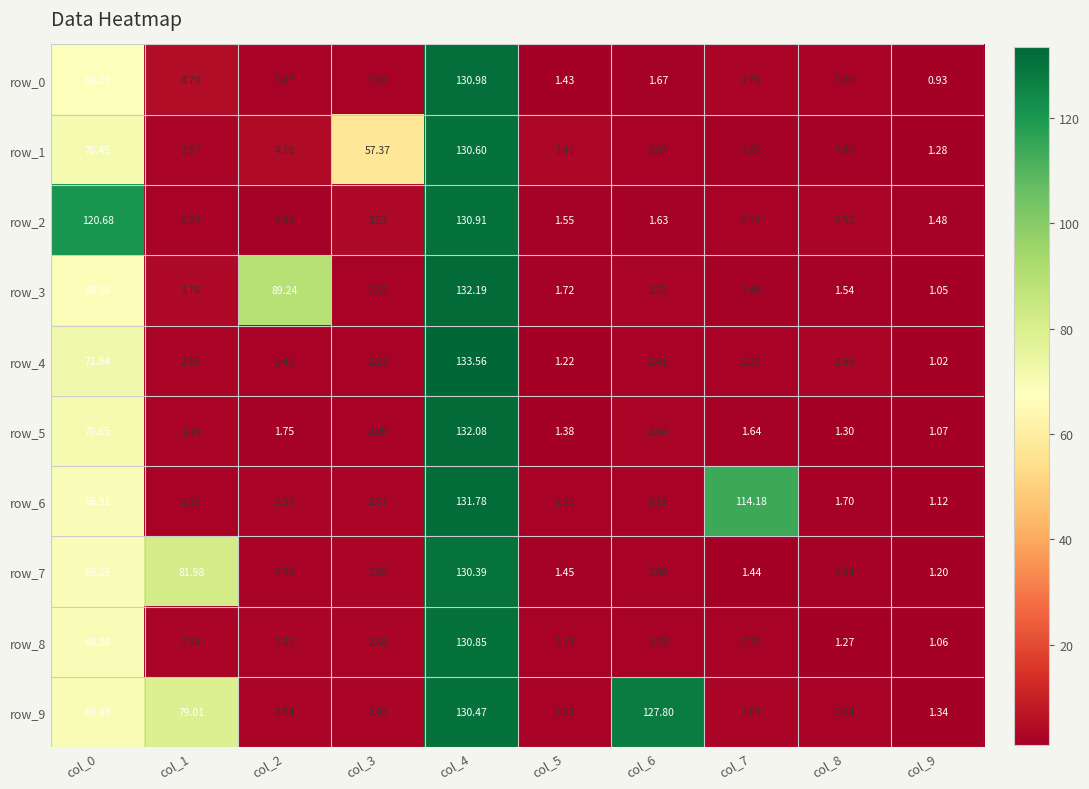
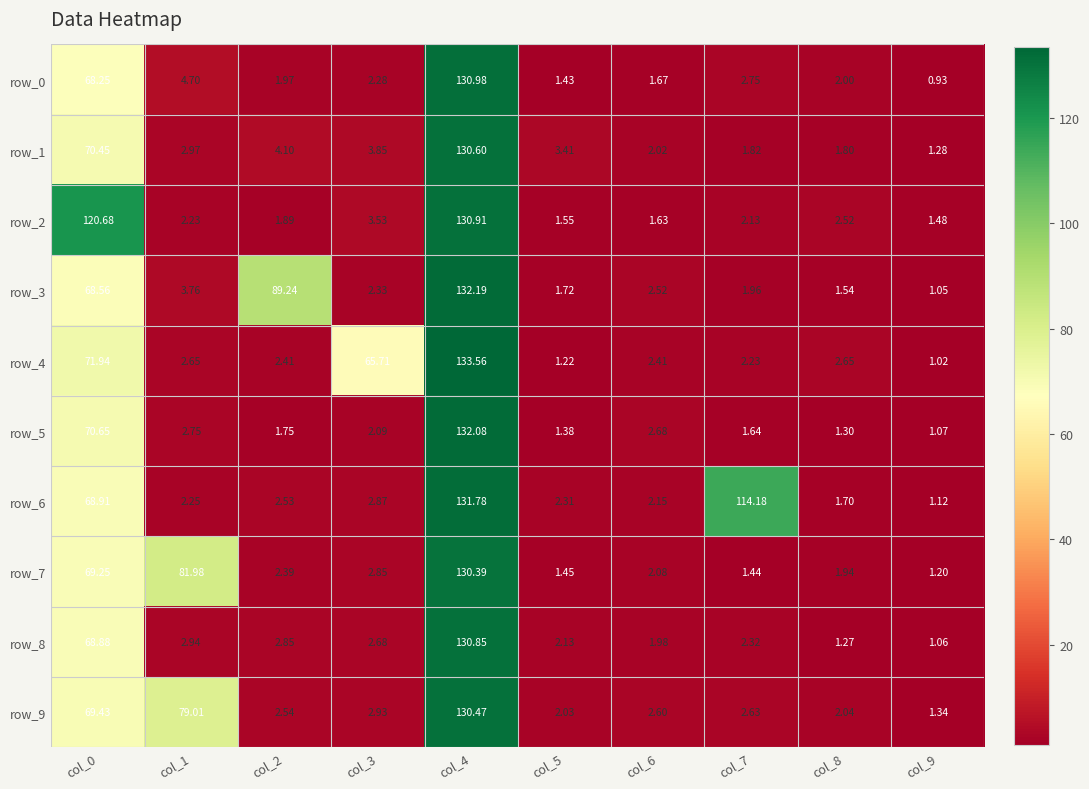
row_1, col_3: 57.37 -> 3.85
row_4, col_3: 2.23 -> 65.71
row_9, col_6: 127.80 -> 2.60
